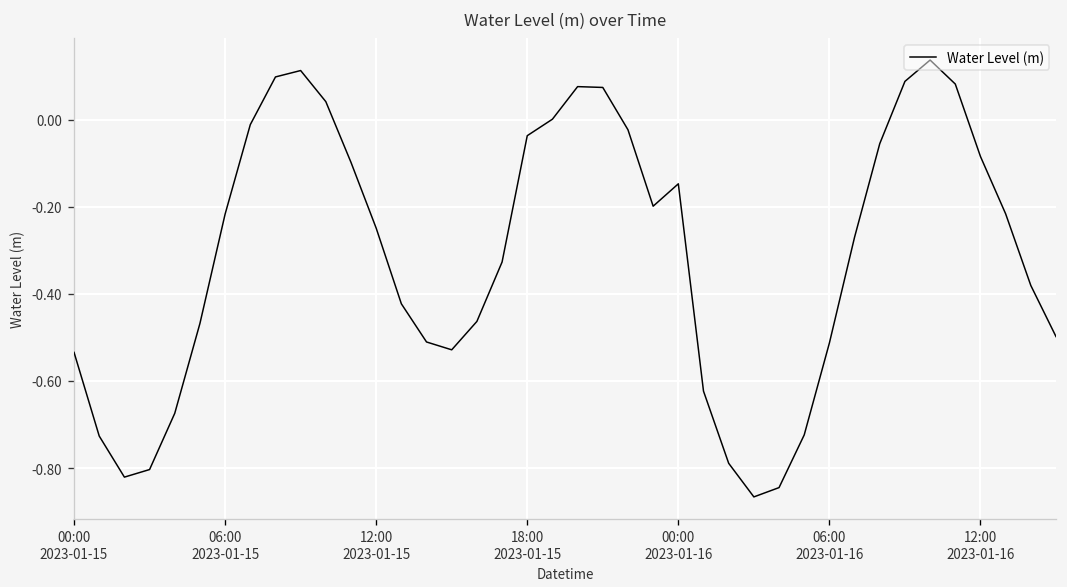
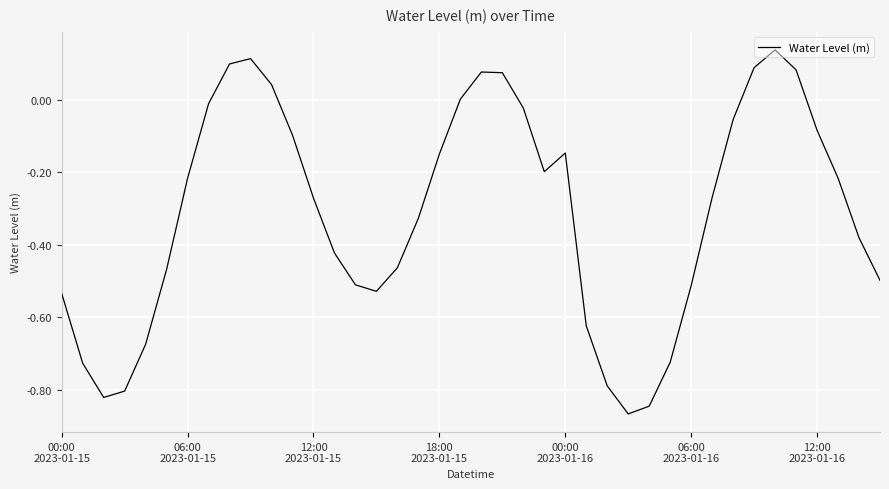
12:00 2023-01-15: -0.25 -> -0.27
18:00 2023-01-15: -0.04 -> -0.15
